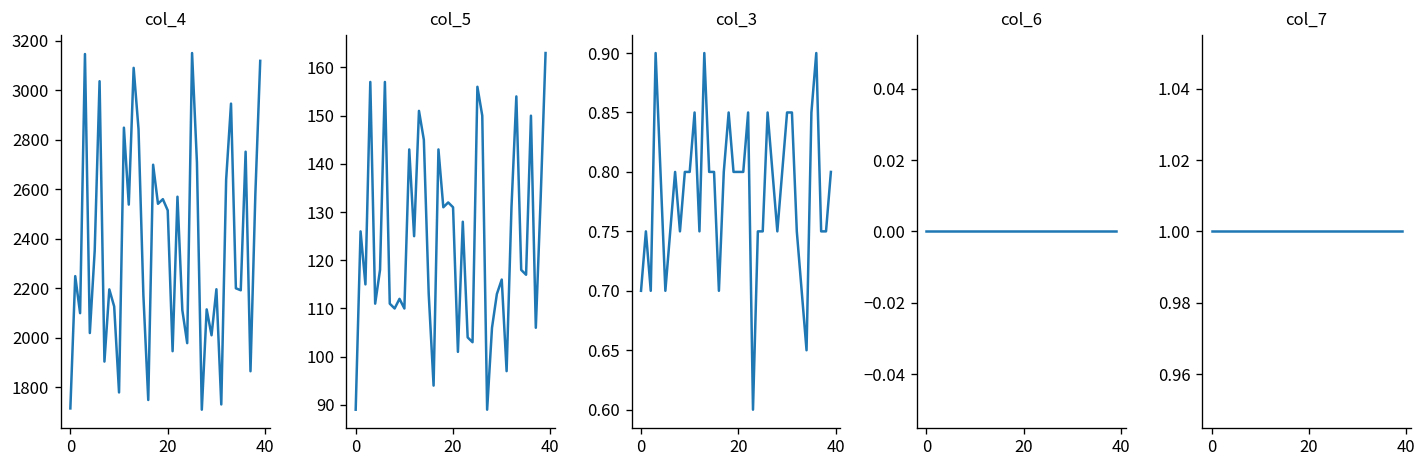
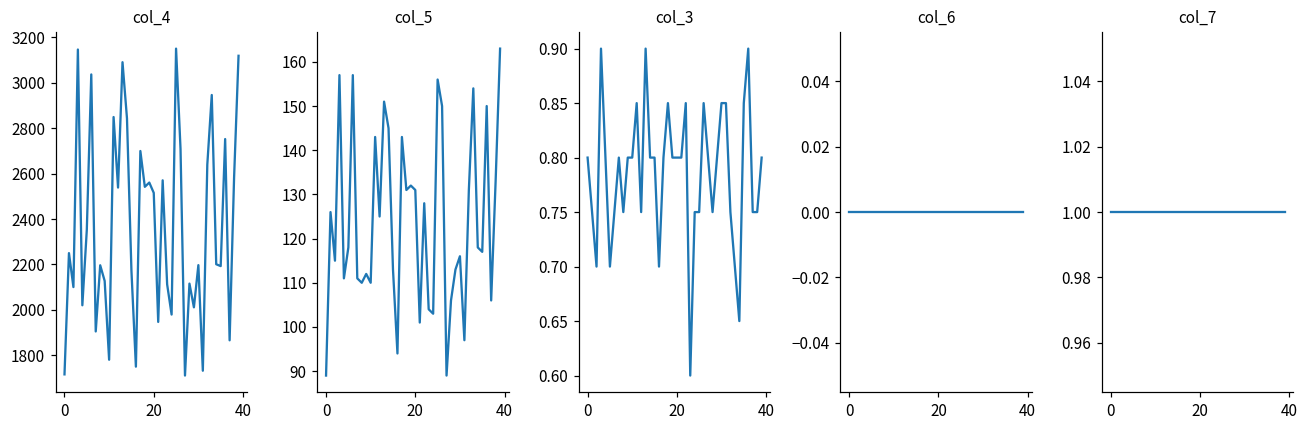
col_3, 0: 0.7 -> 0.8
